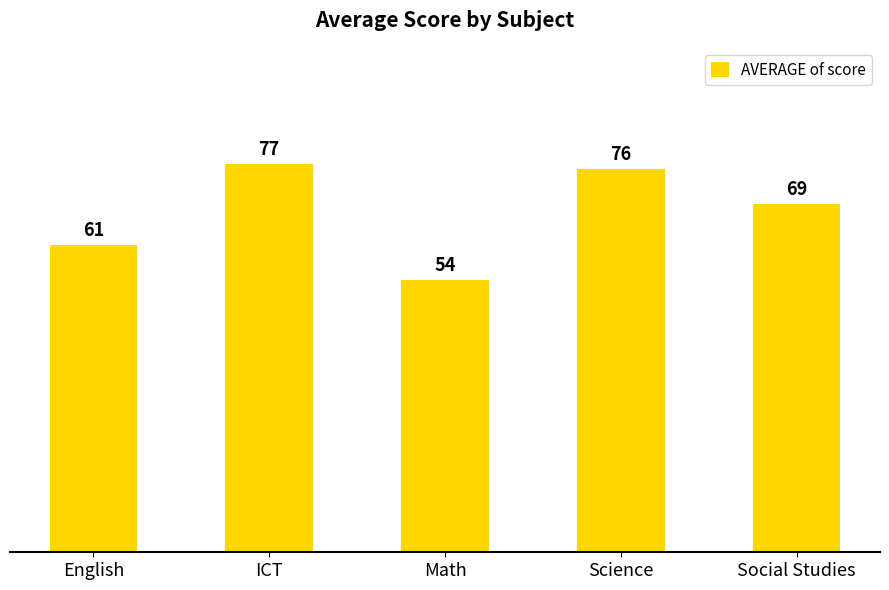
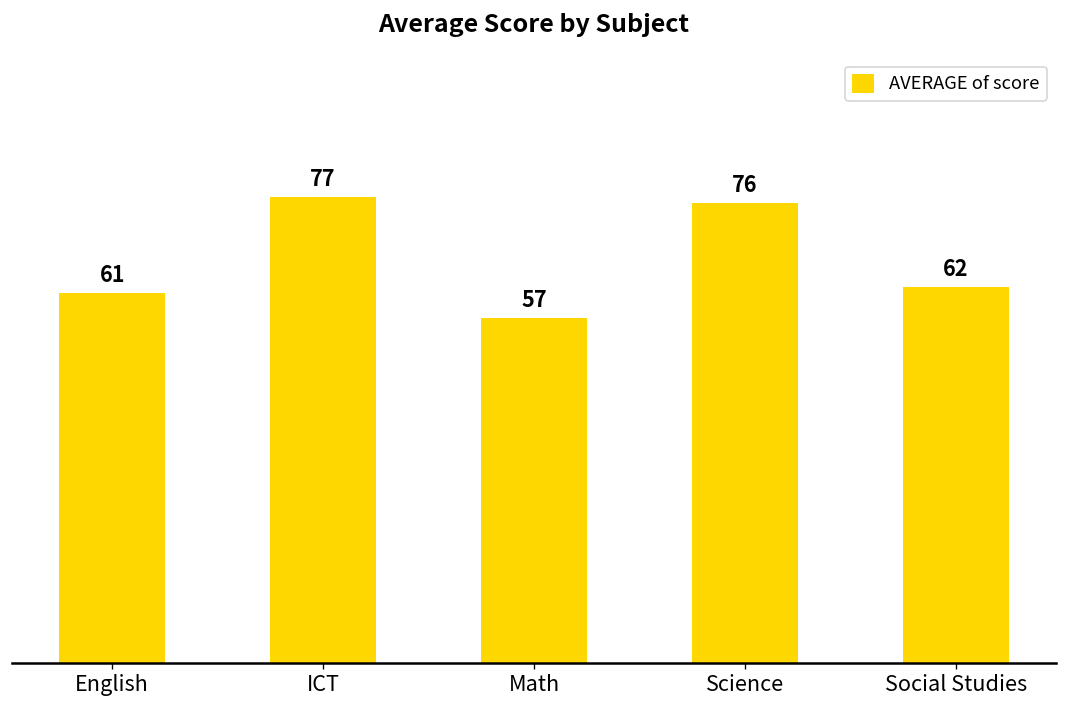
Math: 54 -> 57
Social Studies: 69 -> 62
